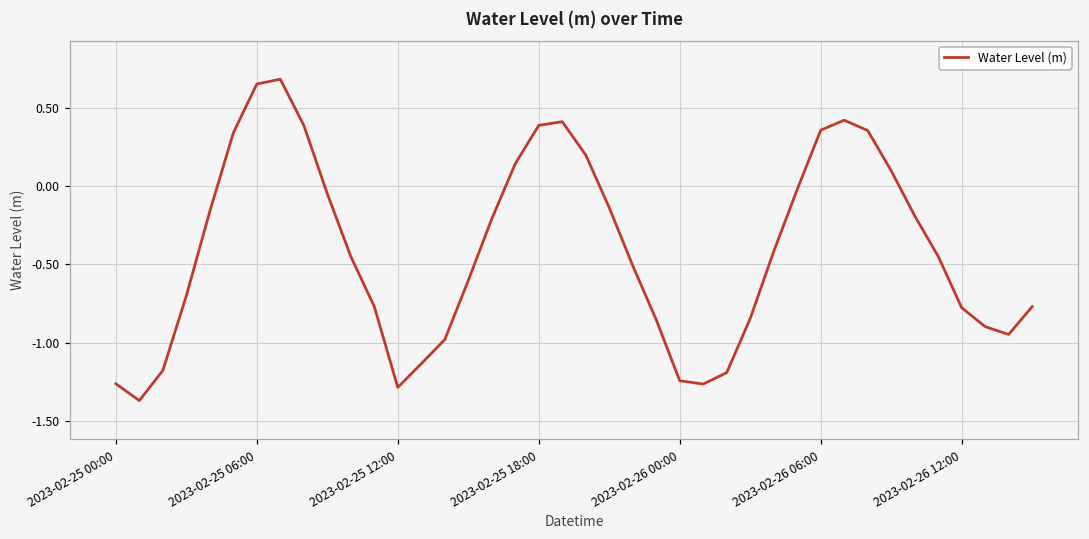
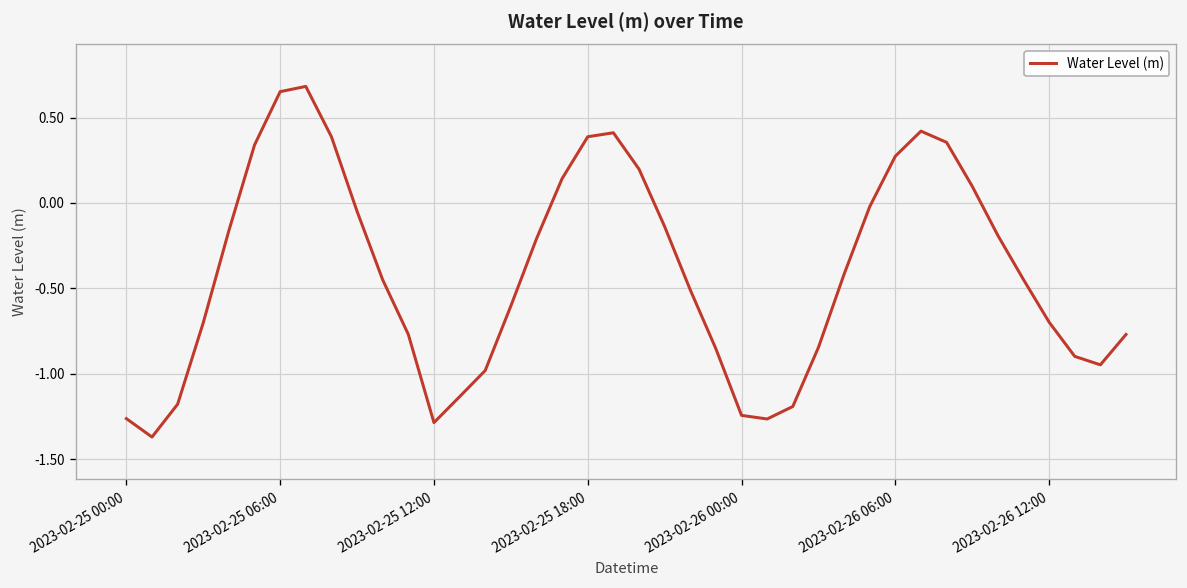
2023-02-26 06:00: 0.36 -> 0.27
2023-02-26 12:00: -0.78 -> -0.70
